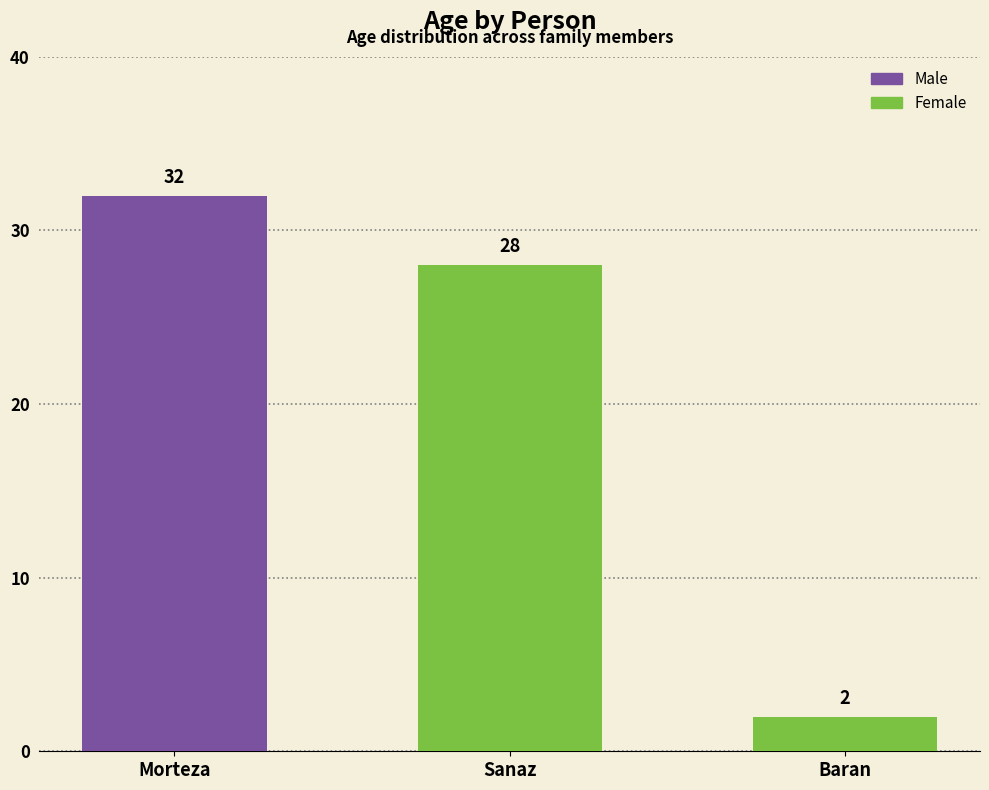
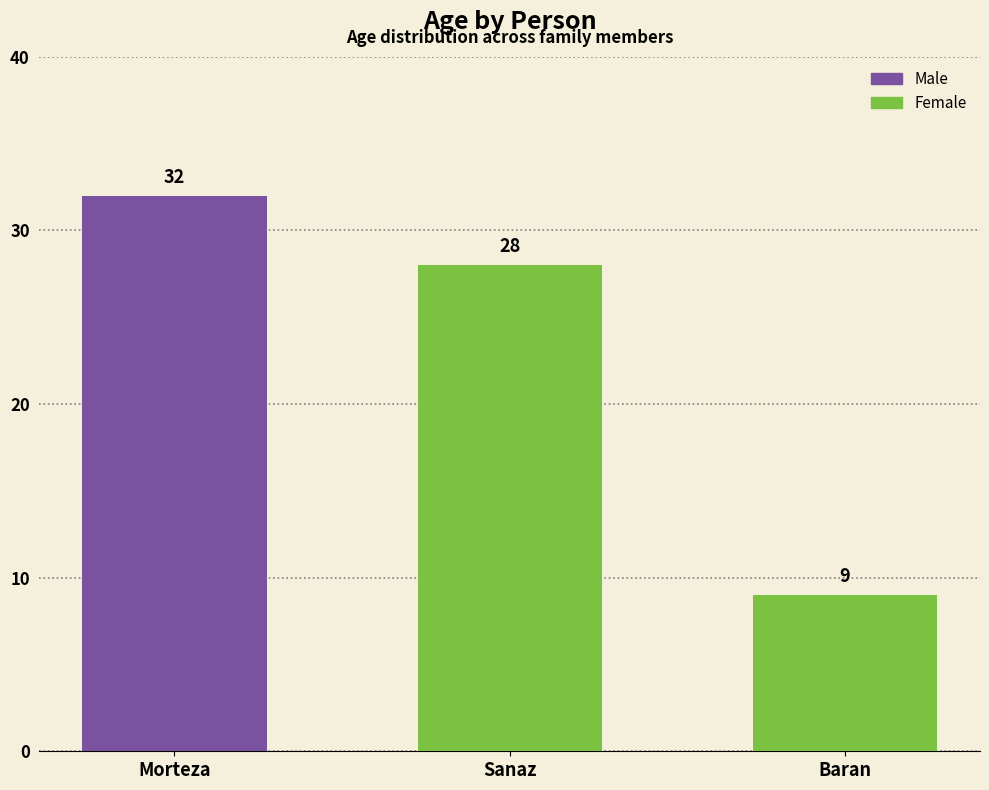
Baran: 2 -> 9
